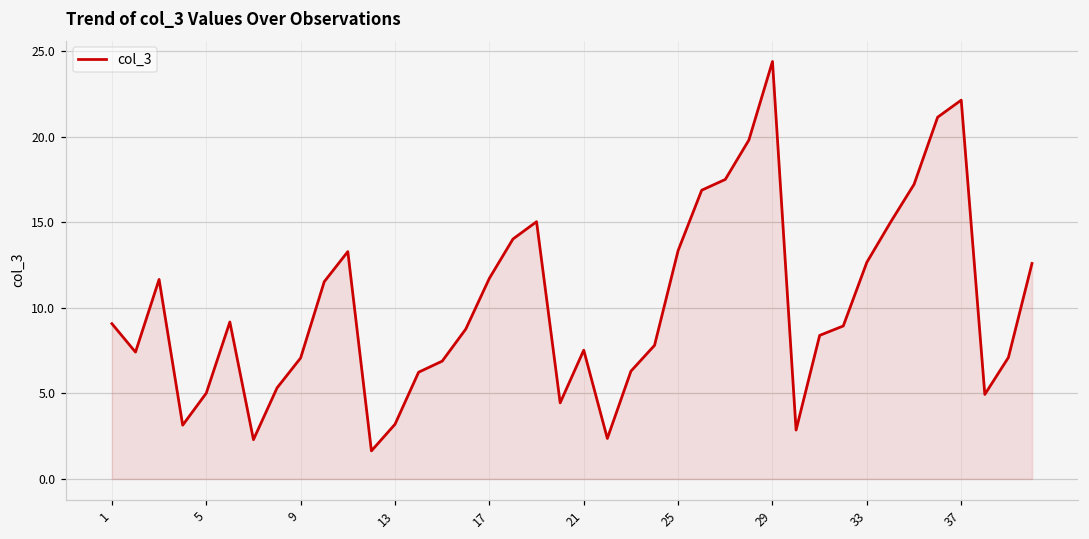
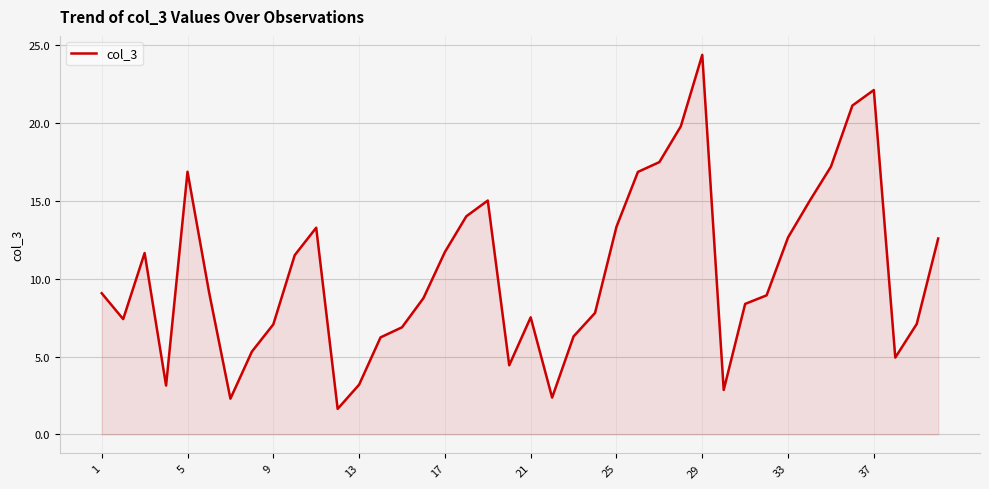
5: 5.0 -> 16.9
